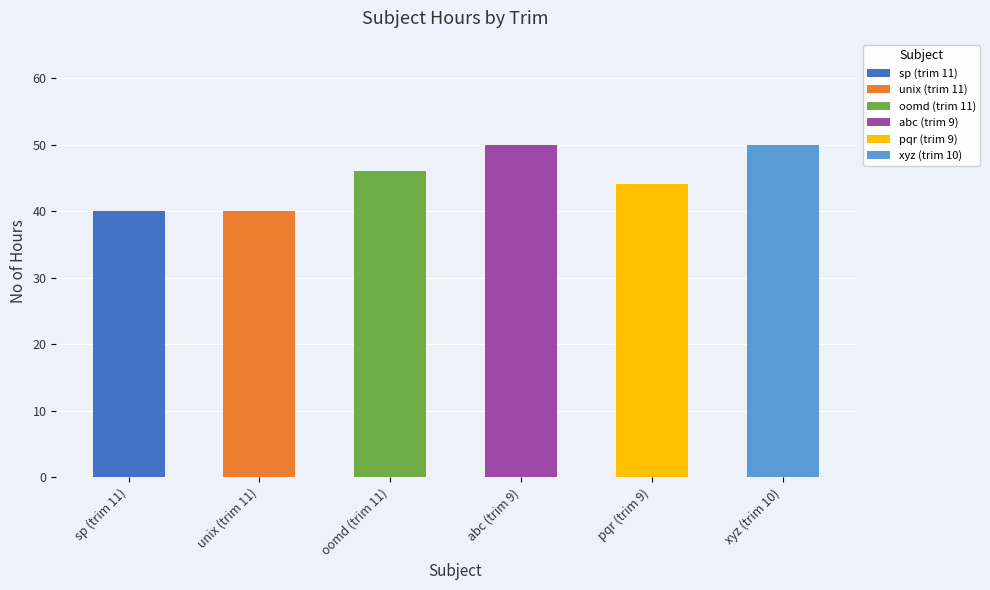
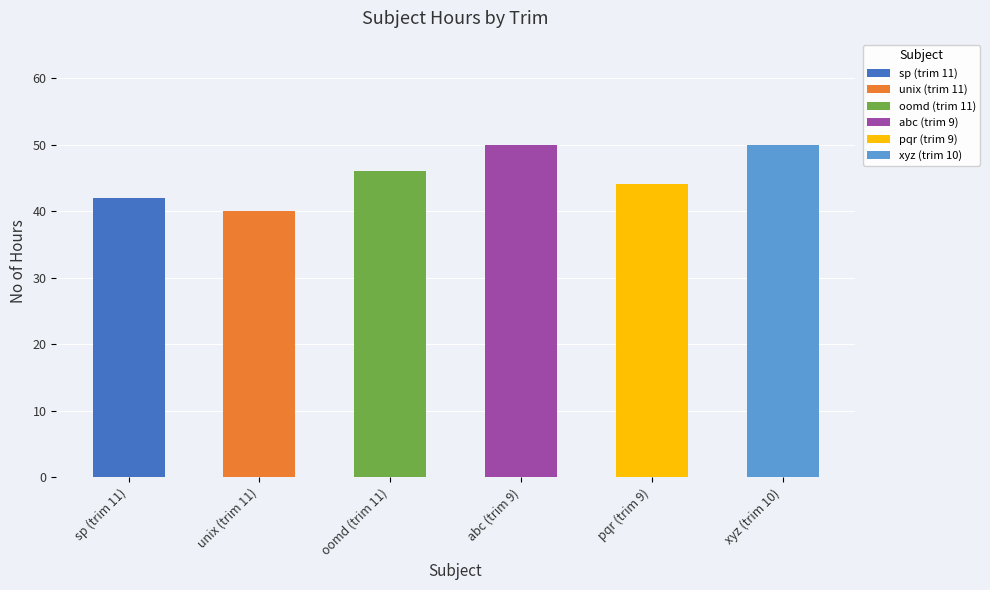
sp (trim 11): 40 -> 42
